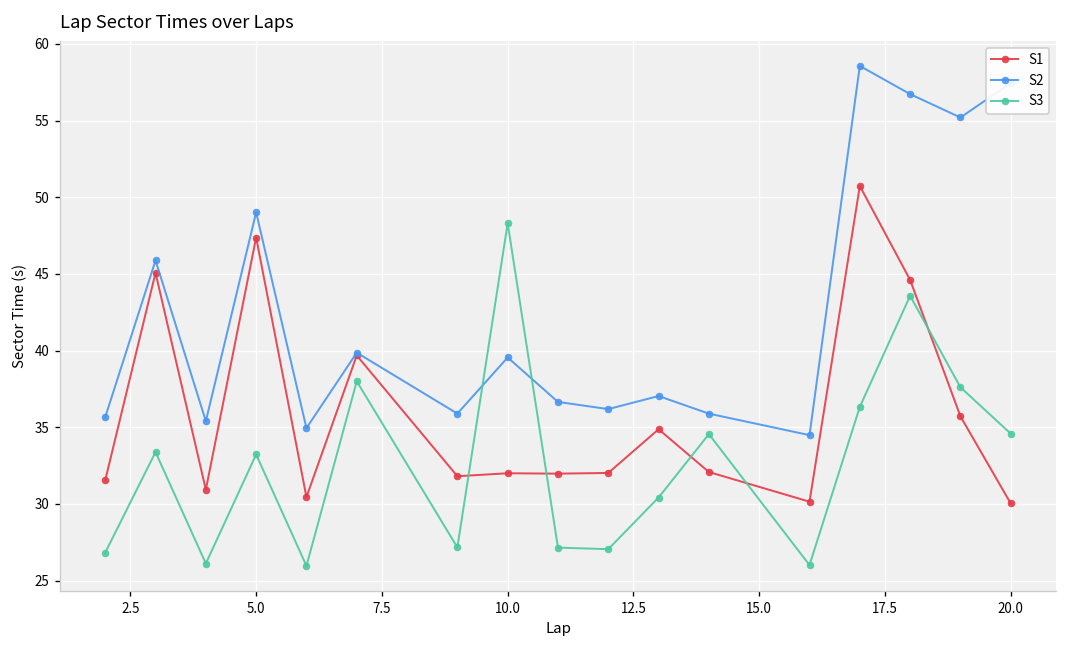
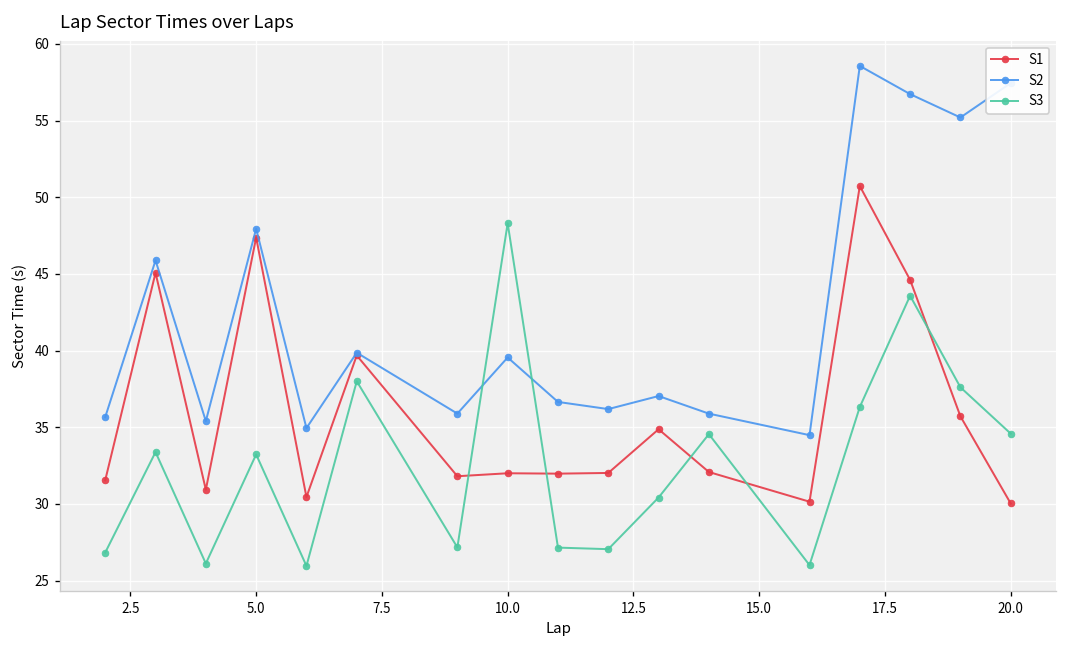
S2, 5.0: 49.0 -> 47.9
